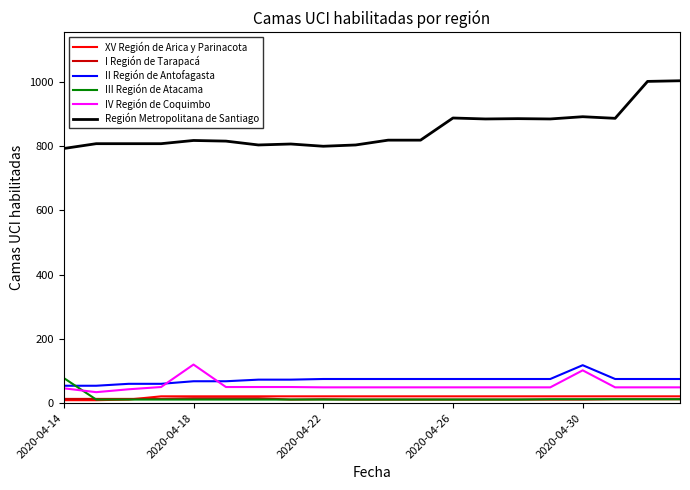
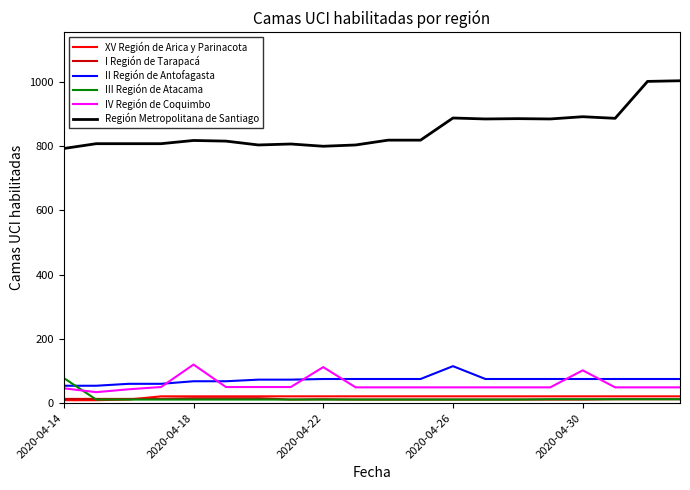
IV Región de Coquimbo, 2020-04-22: 50 -> 110
II Región de Antofagasta, 2020-04-26: 80 -> 120
II Región de Antofagasta, 2020-04-30: 120 -> 80
